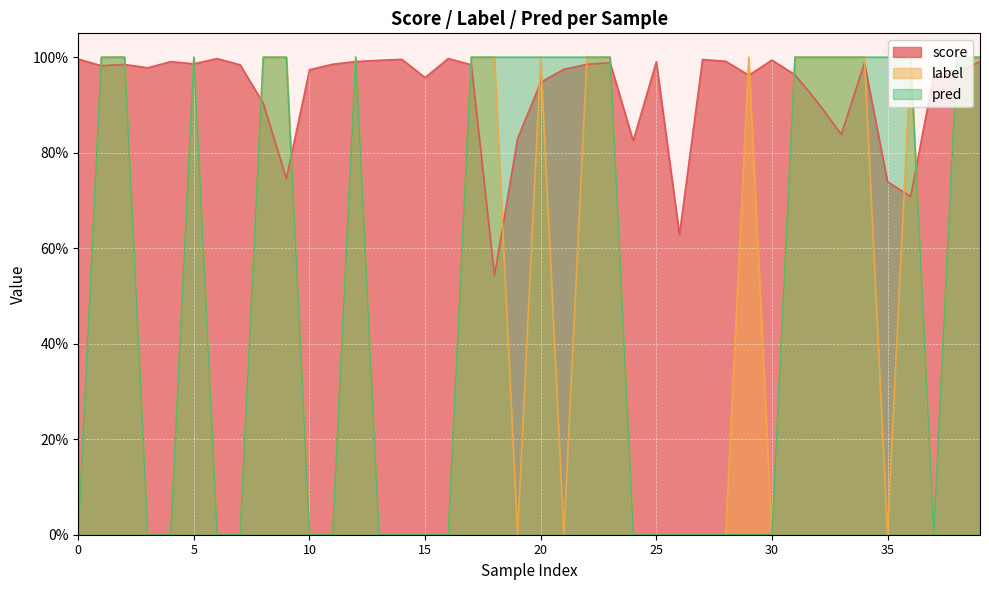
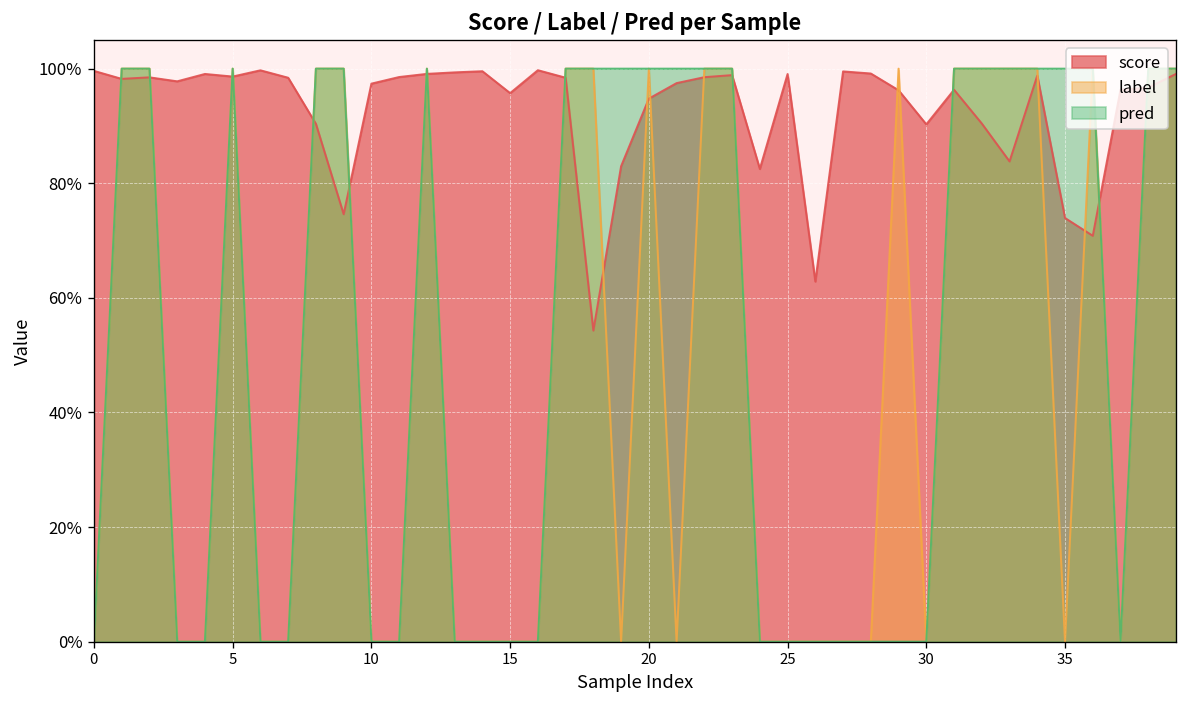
score, 30: 99% -> 90%
